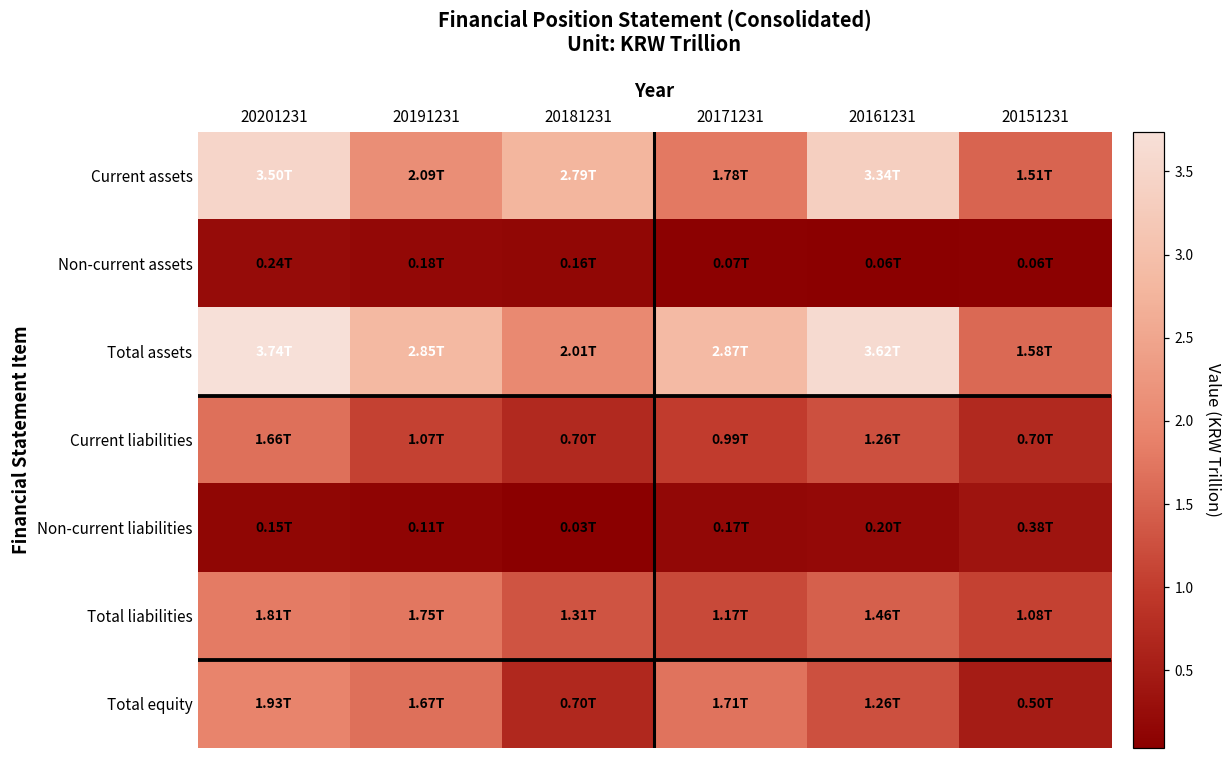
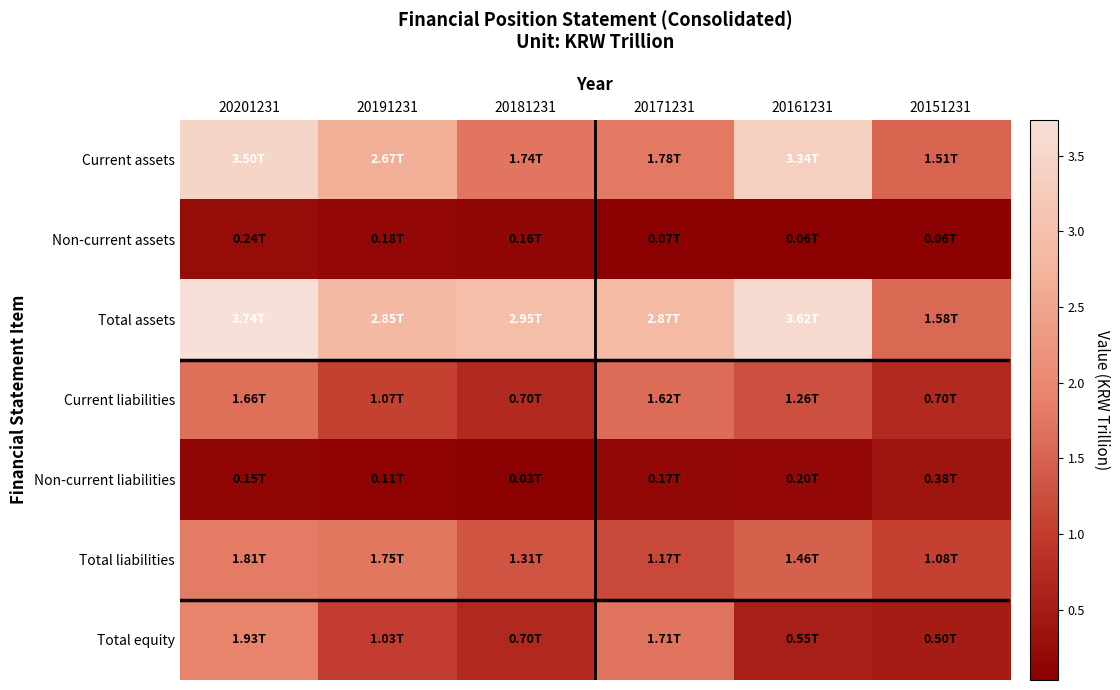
Current assets, 20191231: 2.09T -> 2.67T
Current assets, 20181231: 2.79T -> 1.74T
Total assets, 20181231: 2.01T -> 2.95T
Current liabilities, 20171231: 0.99T -> 1.62T
Total equity, 20191231: 1.67T -> 1.03T
Total equity, 20161231: 1.26T -> 0.55T
